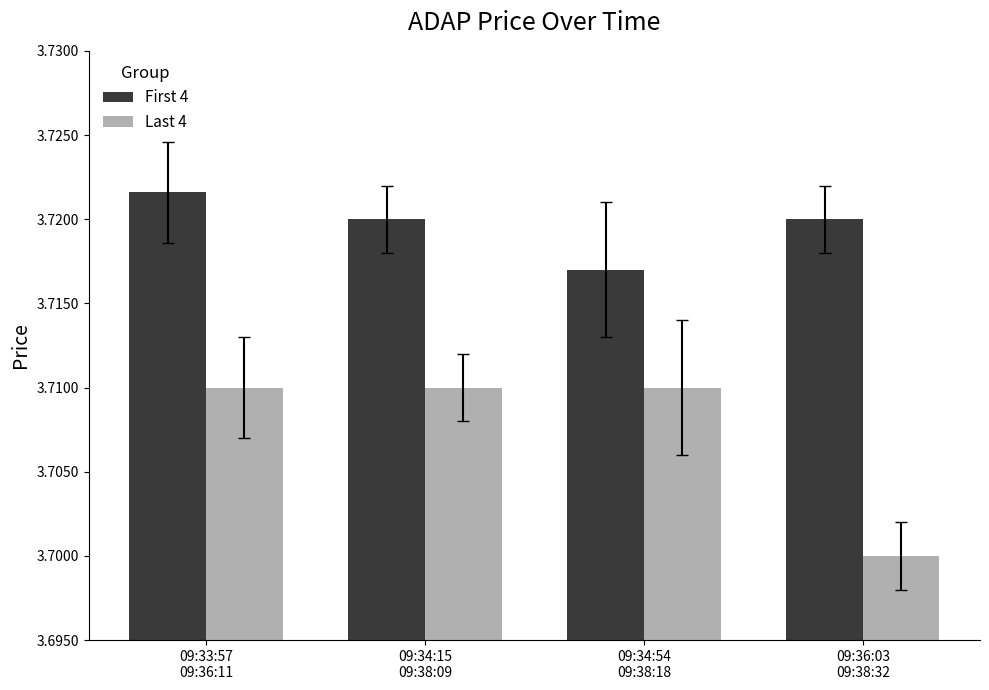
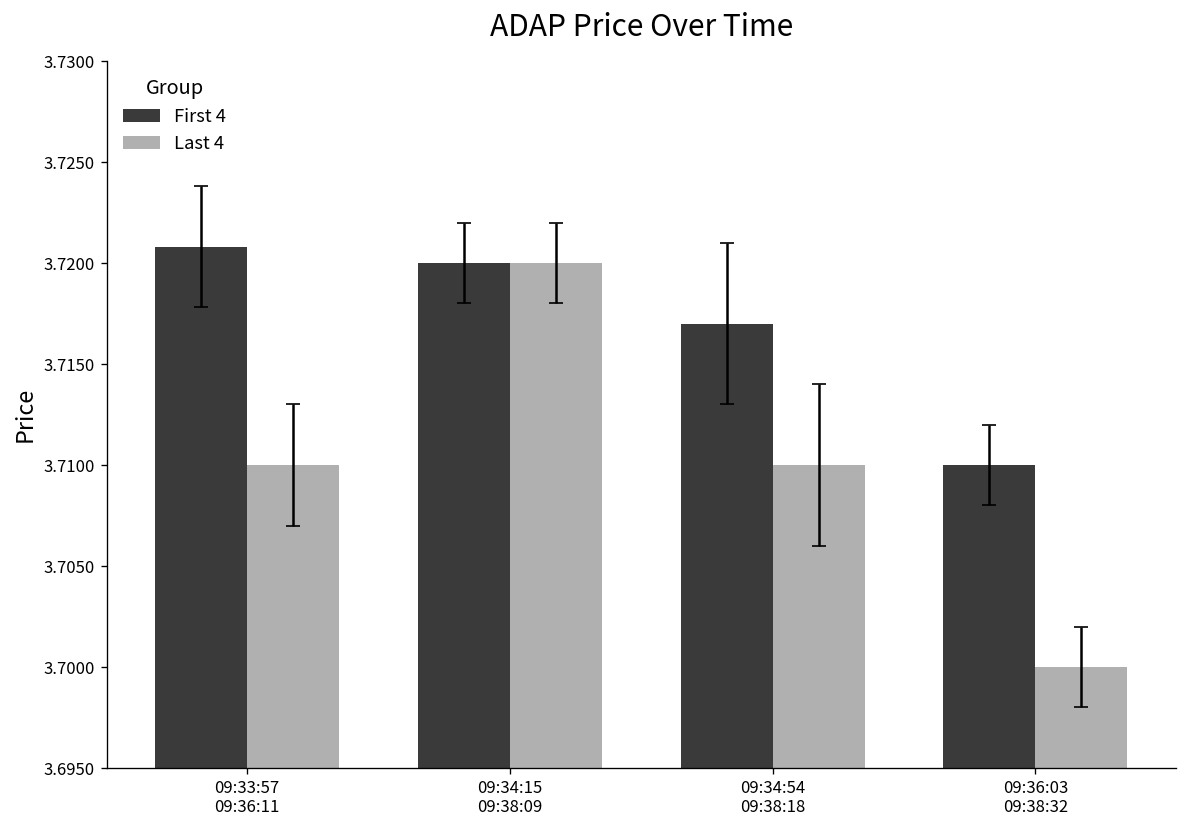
First 4, 09:33:57 09:36:11: 3.7216 -> 3.7208
Last 4, 09:34:15 09:38:09: 3.71 -> 3.72
First 4, 09:36:03 09:38:32: 3.72 -> 3.71
